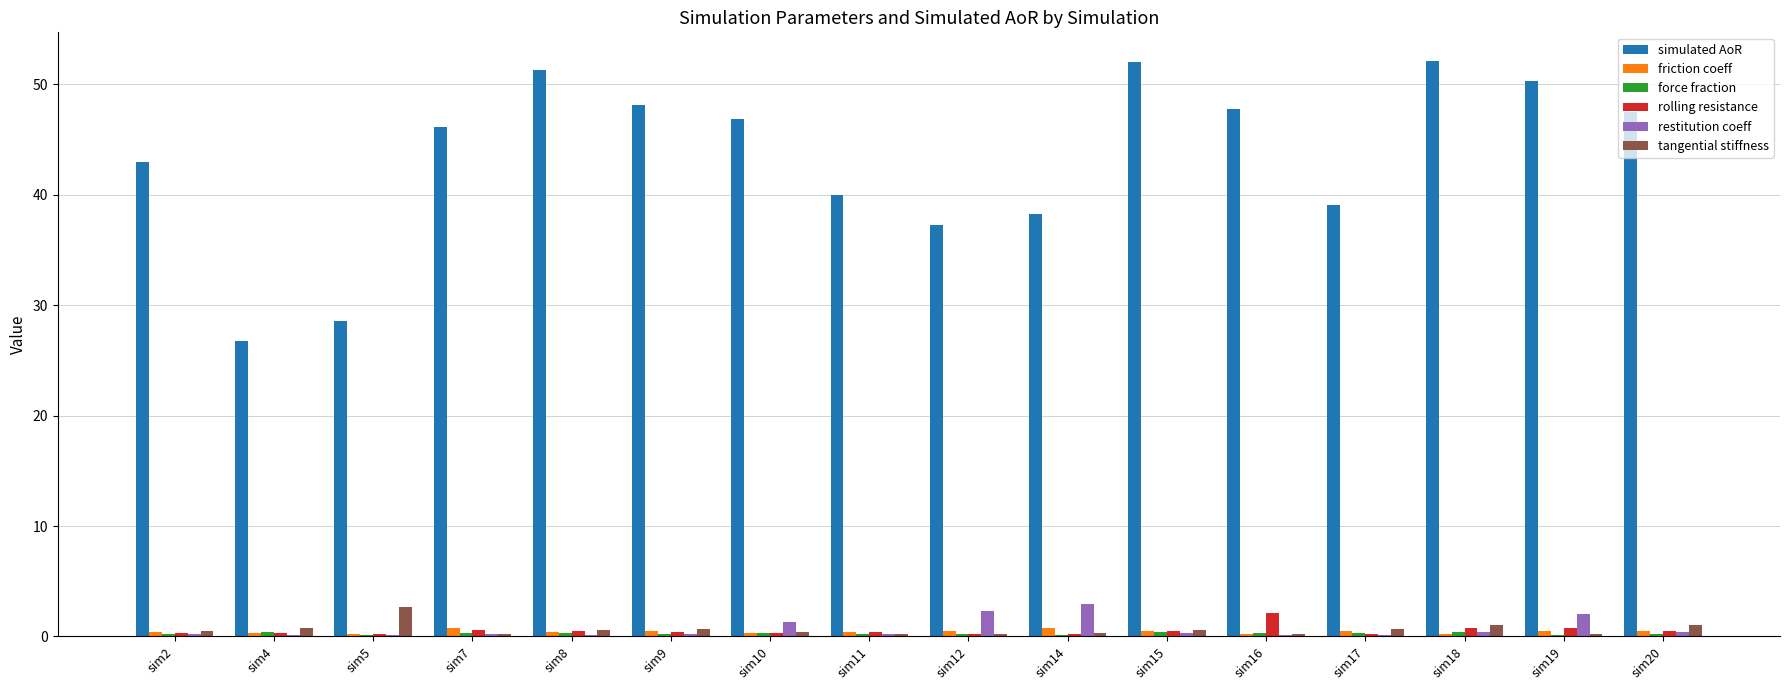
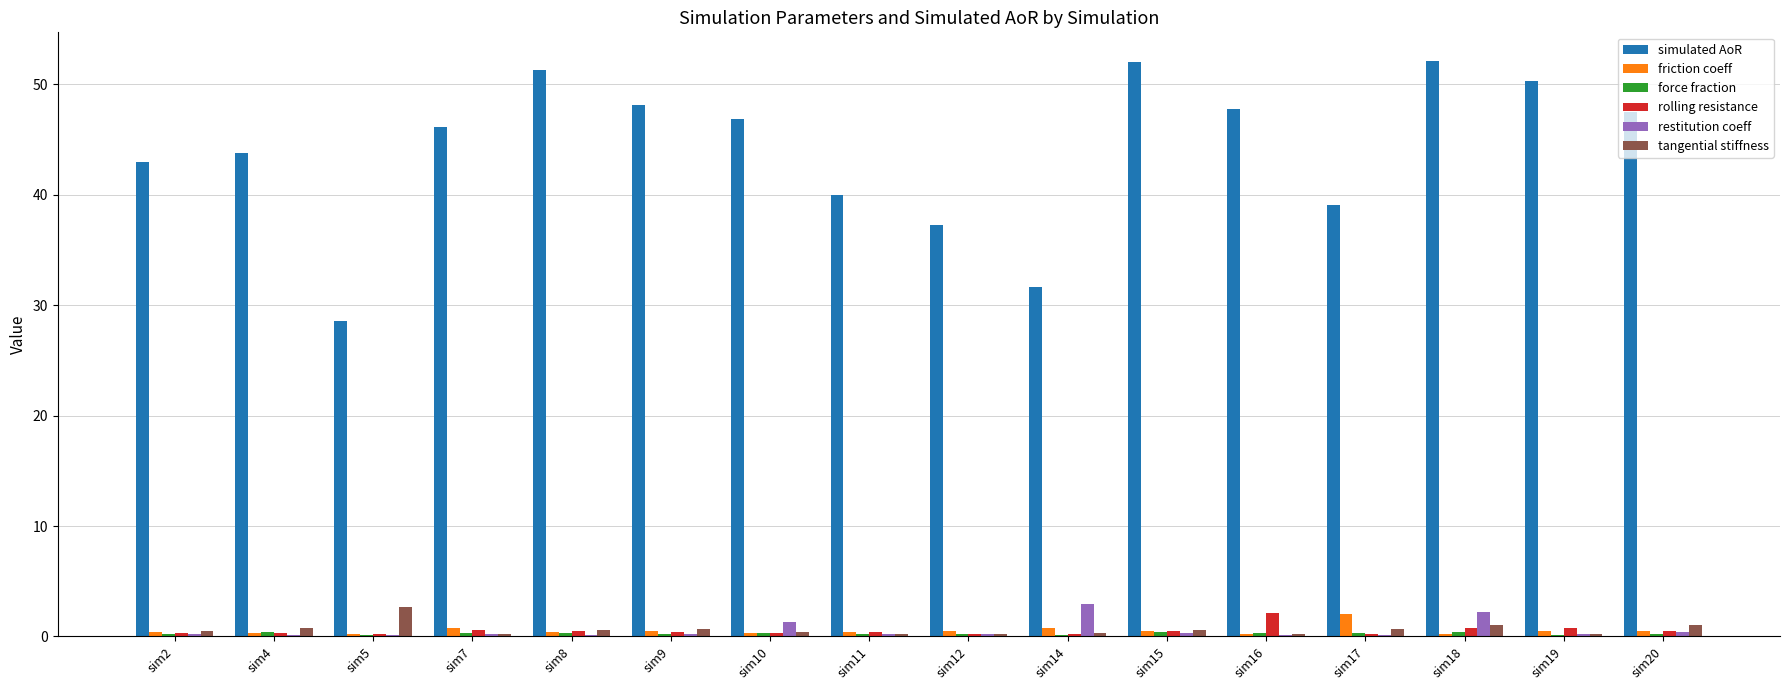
simulated AoR, sim4: 26.8 -> 43.8
restitution coeff, sim12: 2.3 -> 0.2
simulated AoR, sim14: 38.2 -> 31.7
friction coeff, sim17: 0.5 -> 2.0
restitution coeff, sim18: 0.4 -> 2.2
restitution coeff, sim19: 2.0 -> 0.2
